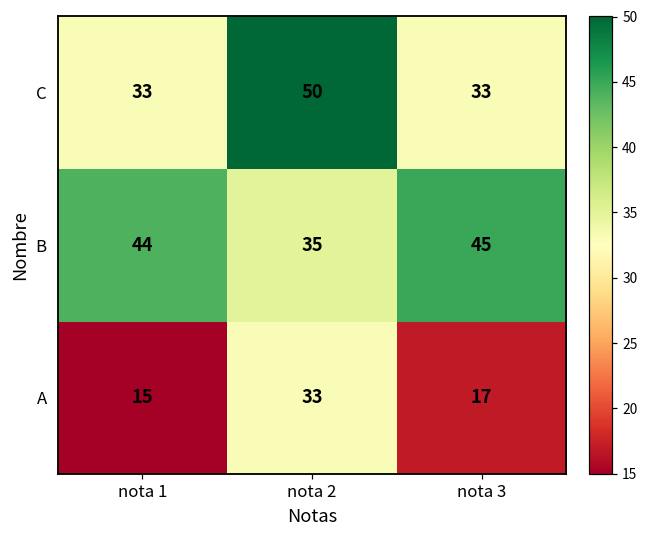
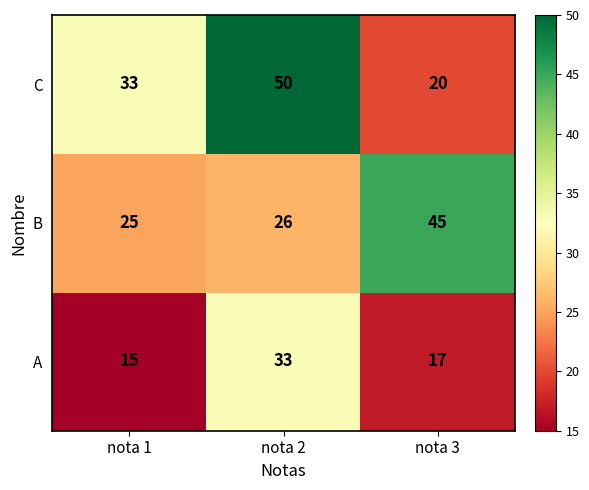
C, nota 3: 33 -> 20
B, nota 1: 44 -> 25
B, nota 2: 35 -> 26
